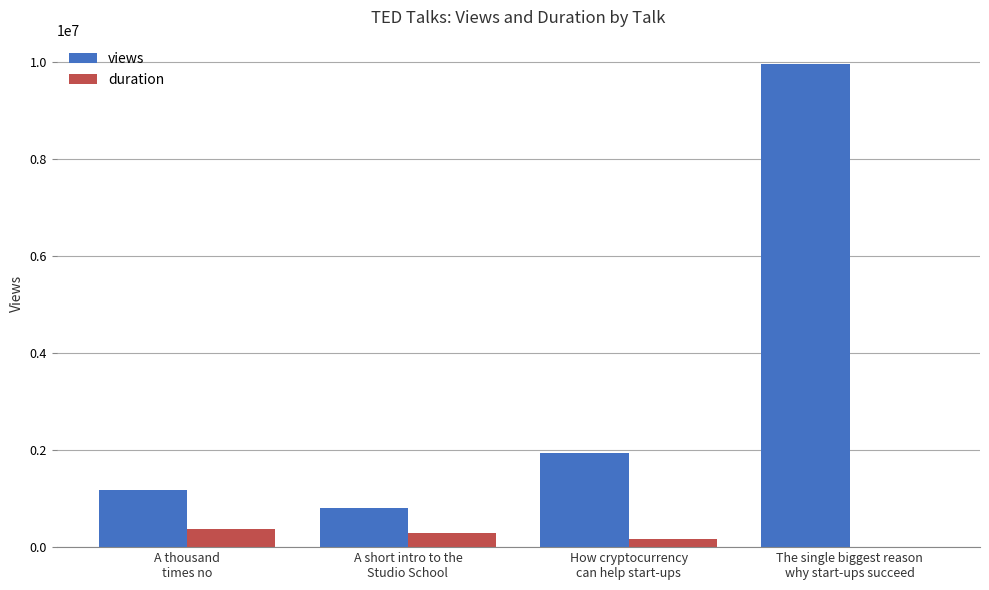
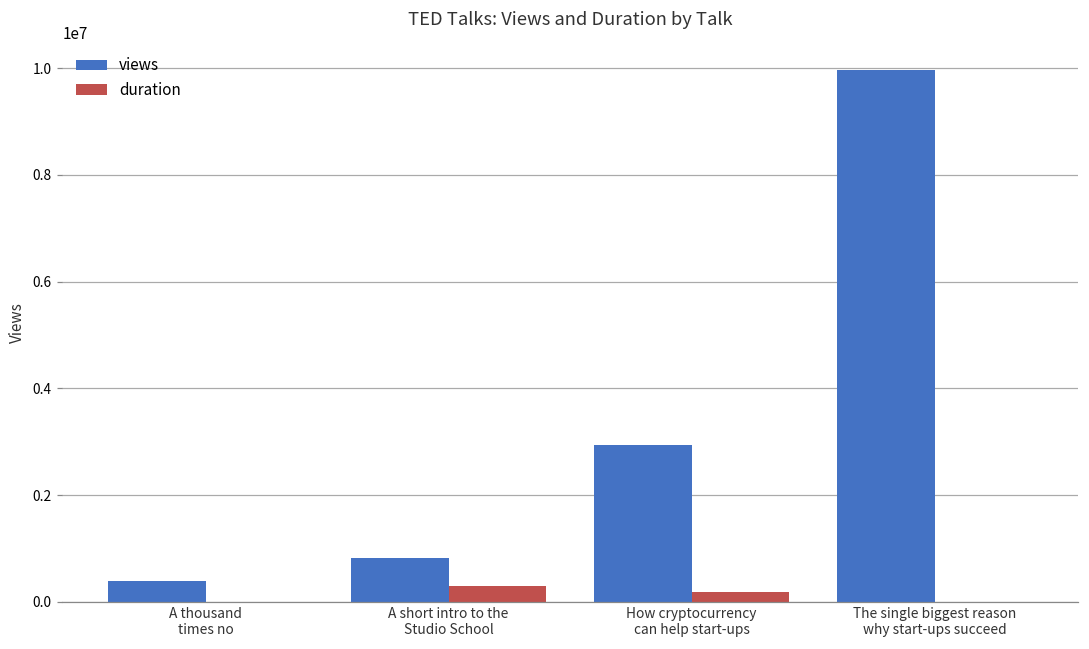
views, A thousand times no: 1200000 -> 400000
duration, A thousand times no: 400000 -> 0
views, How cryptocurrency can help start-ups: 1900000 -> 2900000
